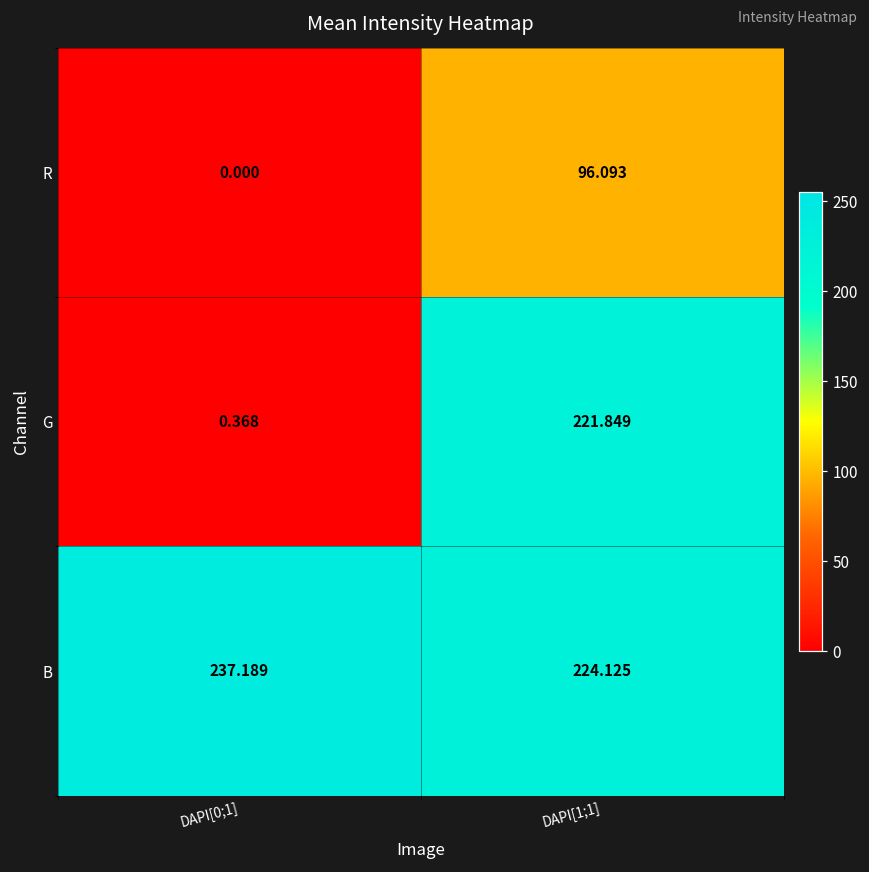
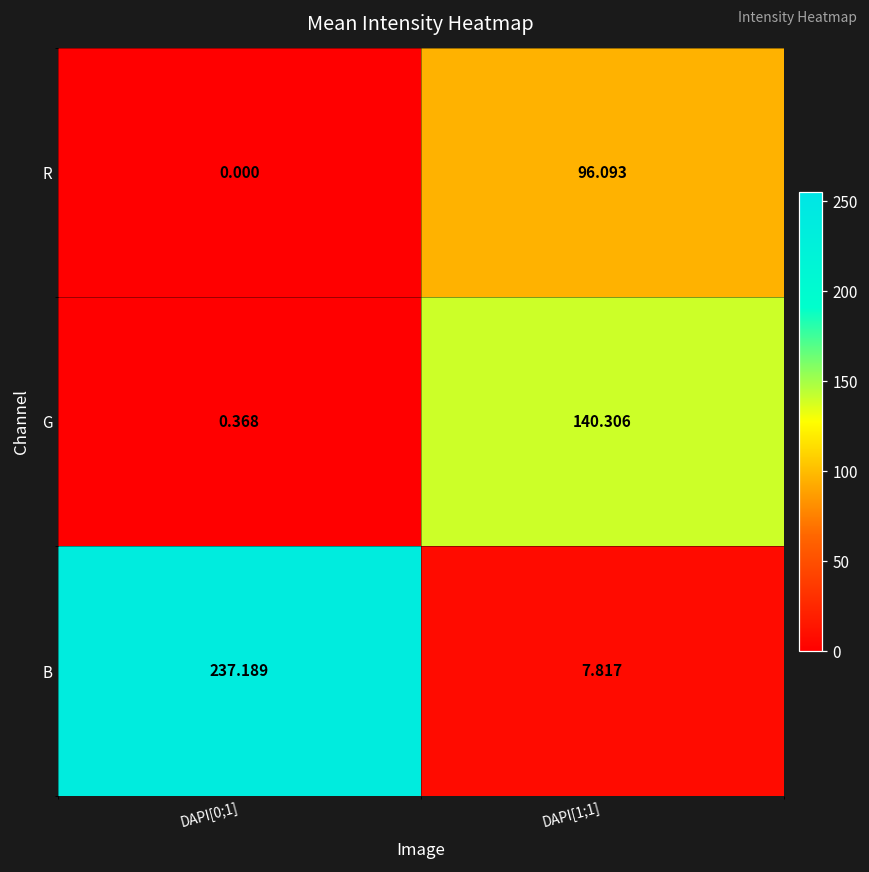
G, DAPI[1;1]: 221.849 -> 140.306
B, DAPI[1;1]: 224.125 -> 7.817
